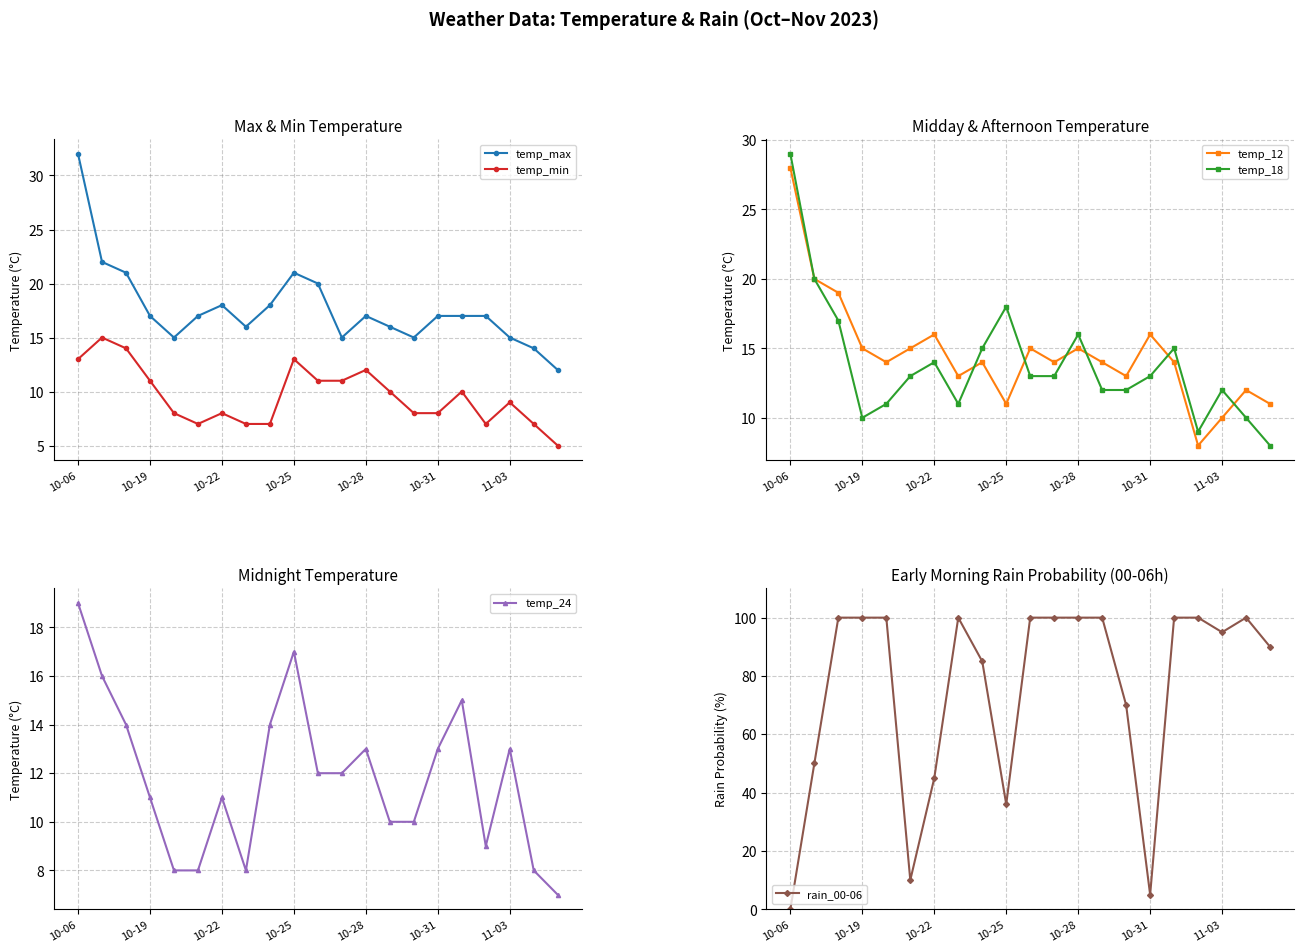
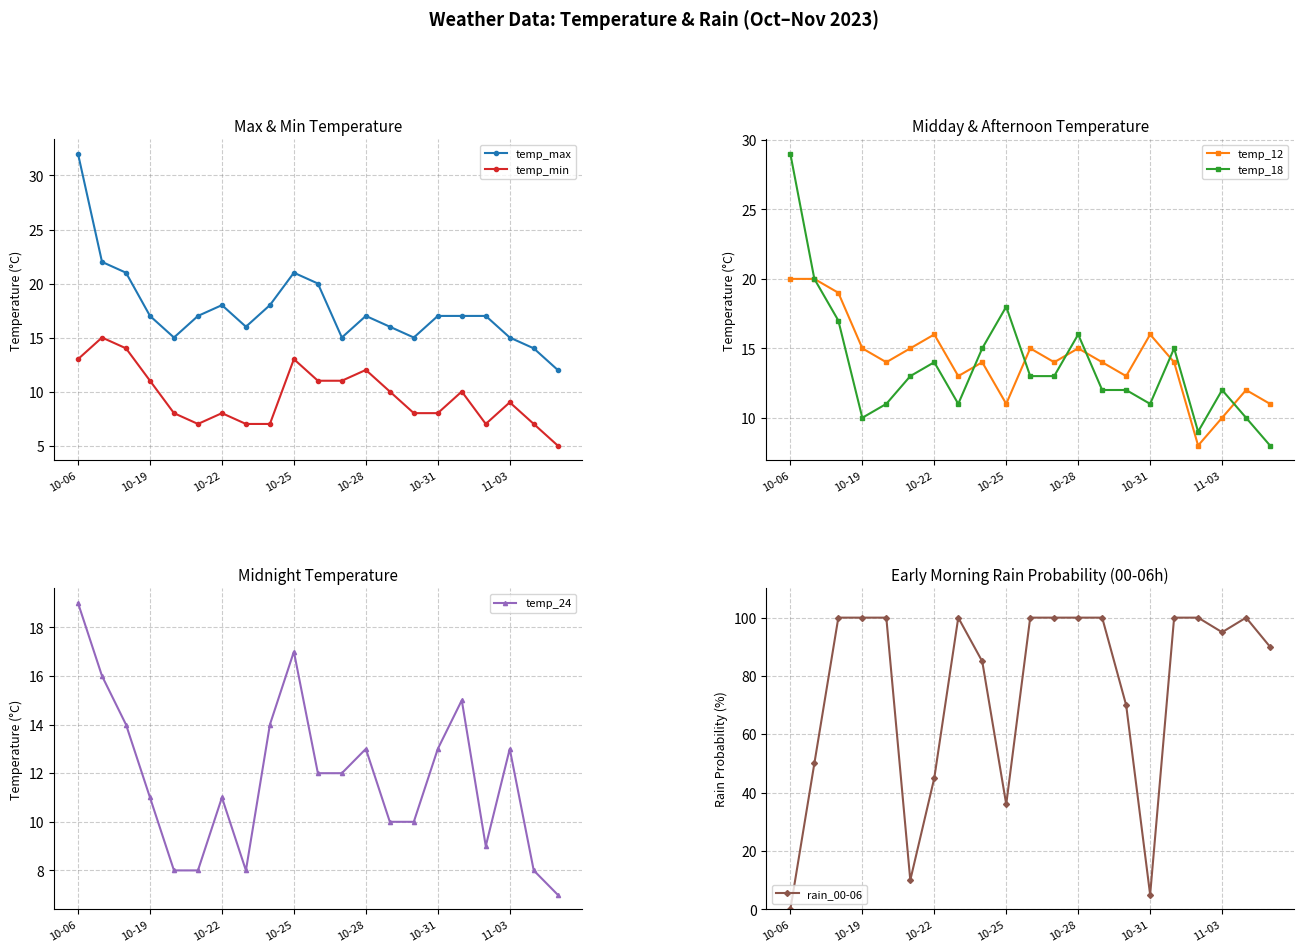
Midday & Afternoon Temperature, temp_12, 10-06: 28 -> 20
Midday & Afternoon Temperature, temp_18, 10-31: 13 -> 11
